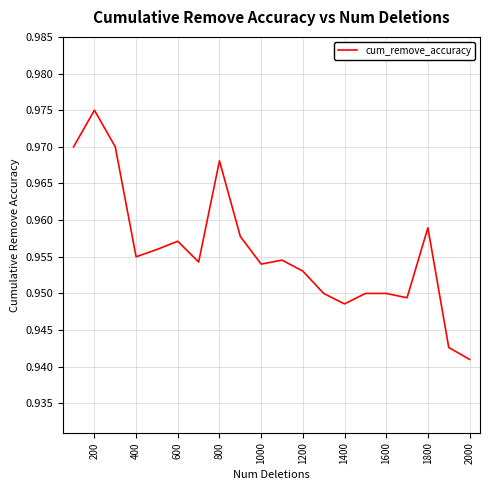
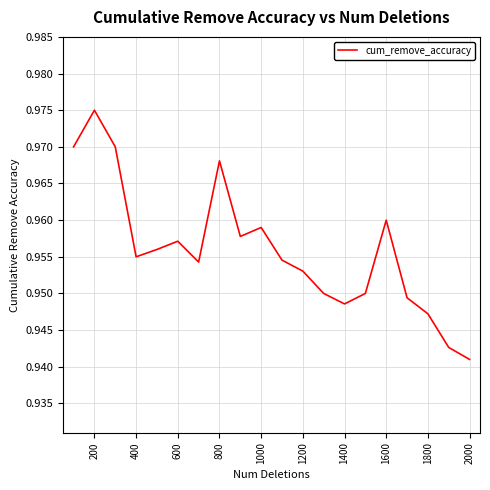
1000: 0.954 -> 0.959
1600: 0.95 -> 0.96
1800: 0.959 -> 0.947
